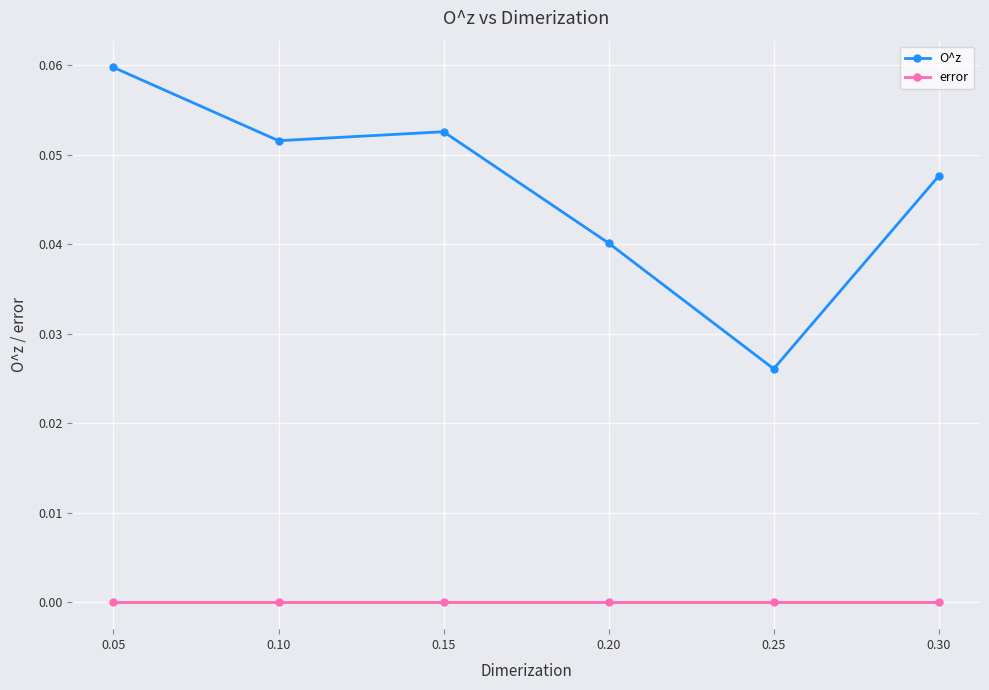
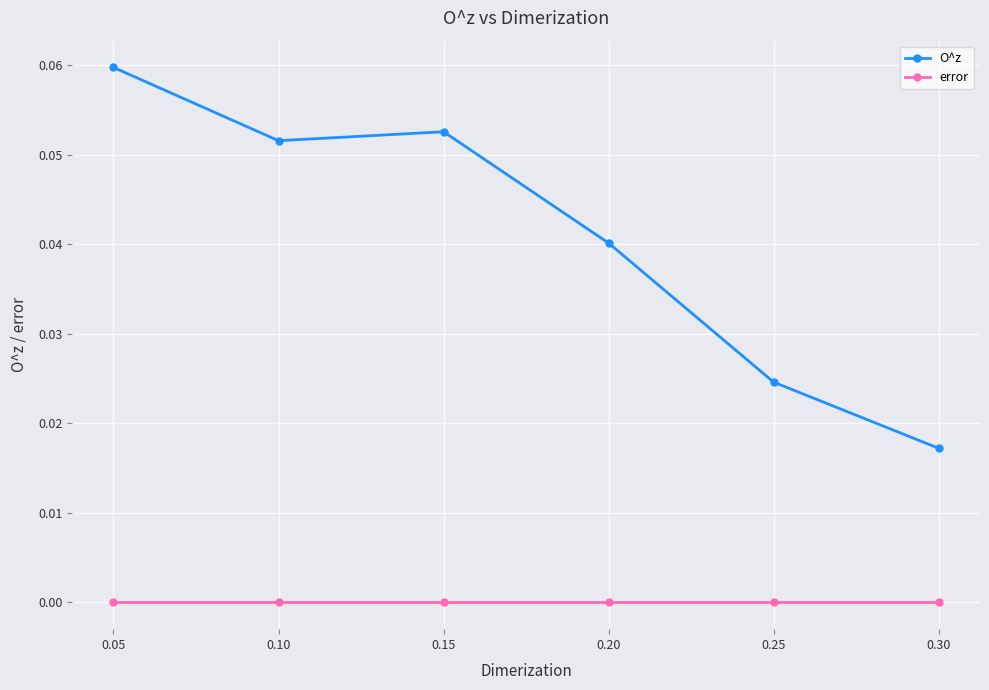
O^z, 0.25: 0.026 -> 0.025
O^z, 0.30: 0.048 -> 0.017
